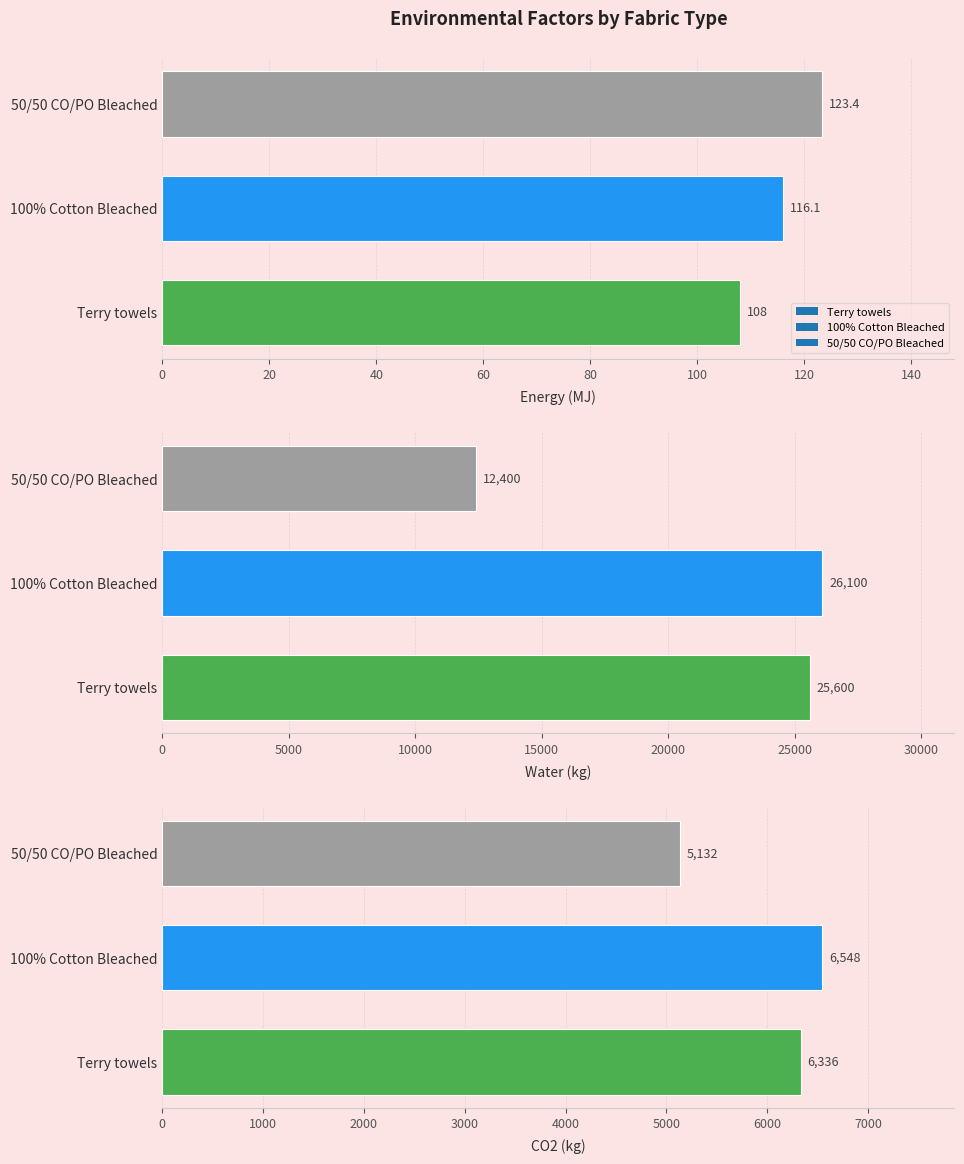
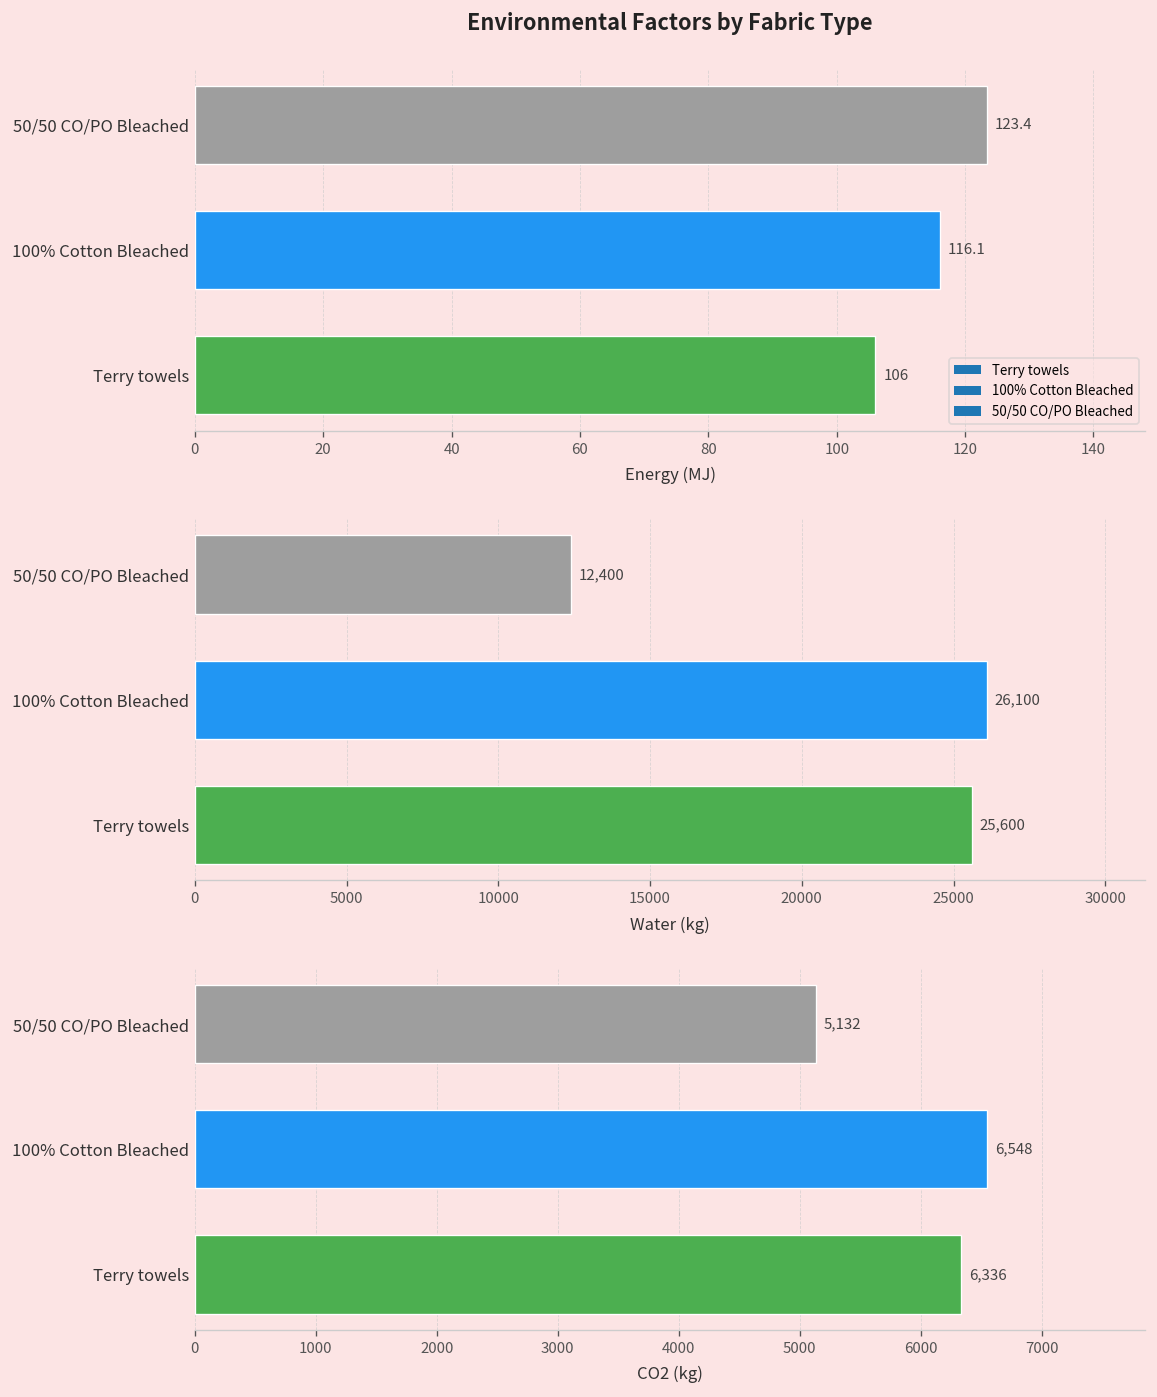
Environmental Factors by Fabric Type, Terry towels: 108 -> 106
